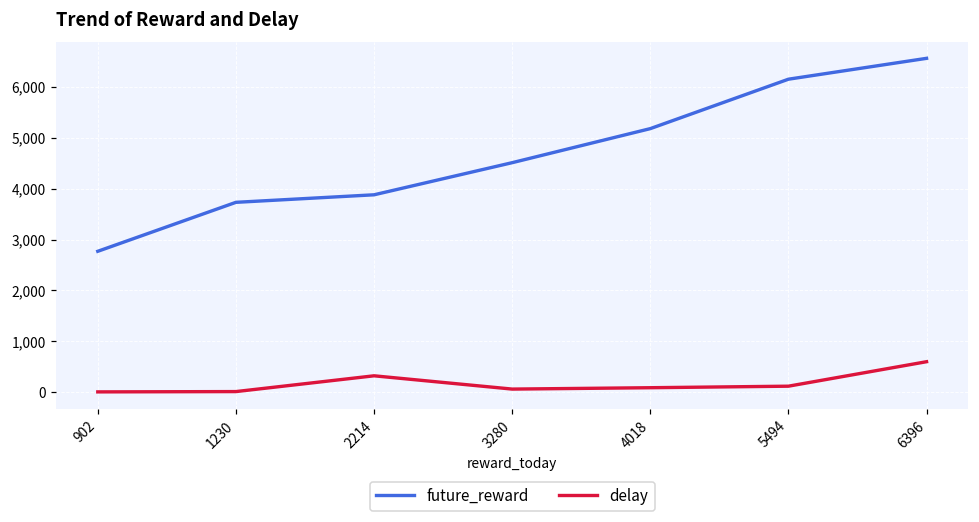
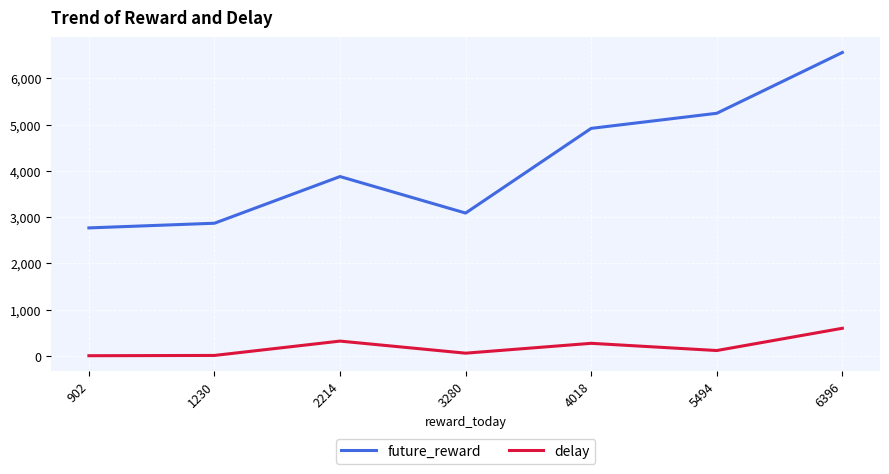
future_reward, 1230: 3,700 -> 2,900
future_reward, 3280: 4,500 -> 3,100
future_reward, 4018: 5,200 -> 4,900
delay, 4018: 100 -> 300
future_reward, 5494: 6,200 -> 5,200
